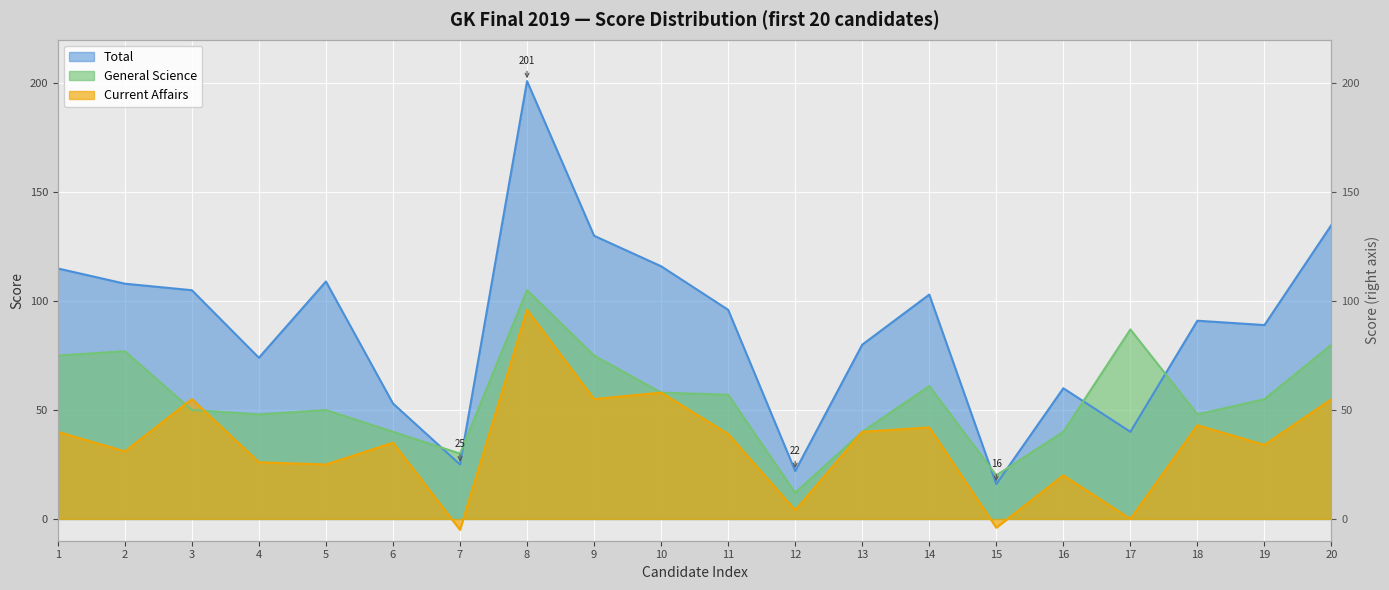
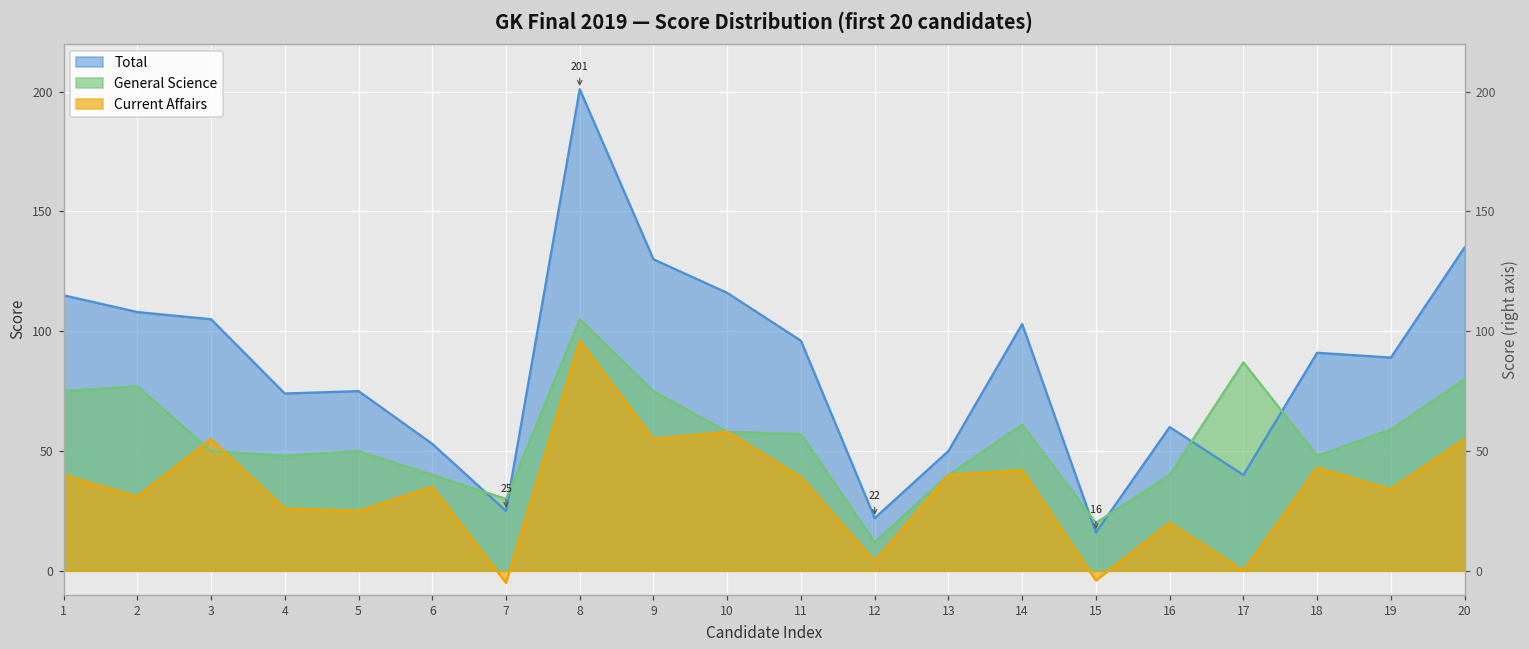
Total, 5: 109 -> 75
Total, 13: 80 -> 50
General Science, 19: 55 -> 59
